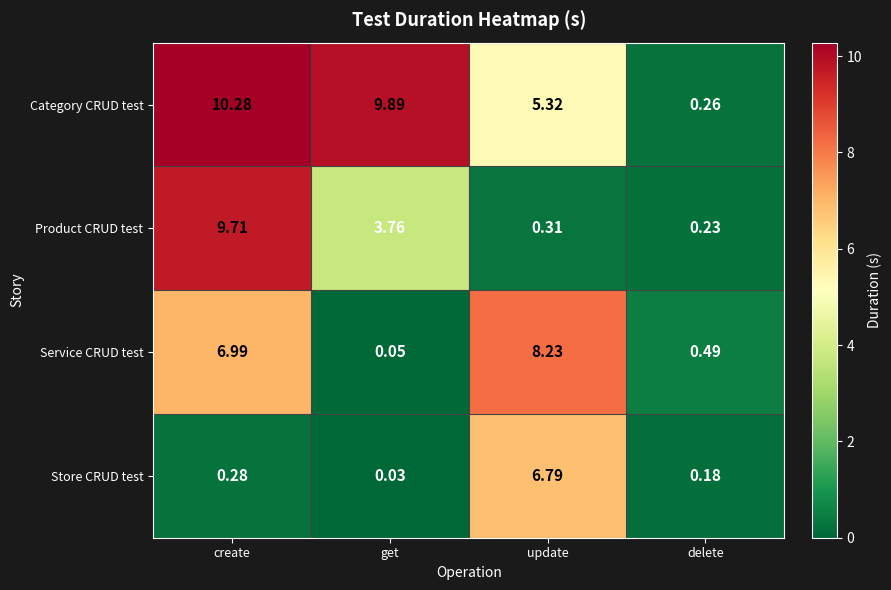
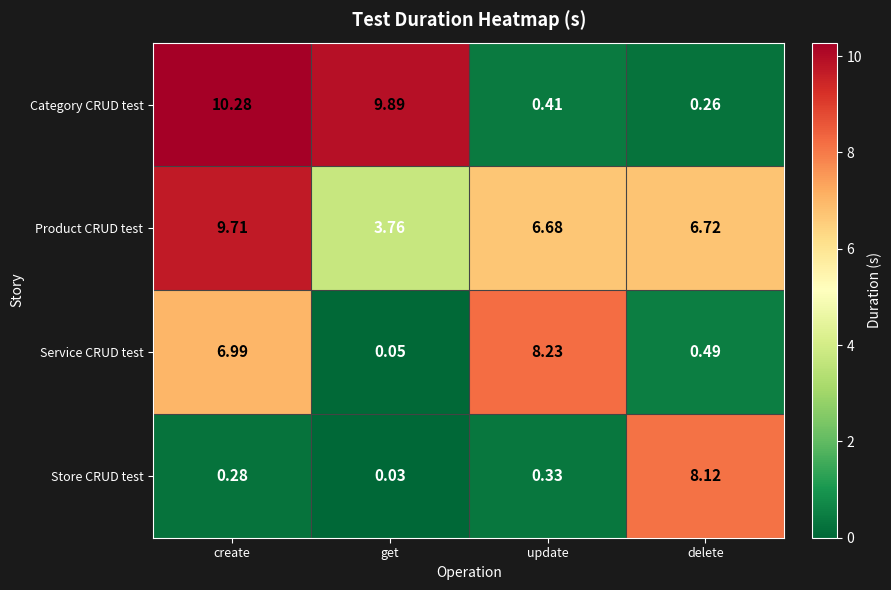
Category CRUD test, update: 5.32 -> 0.41
Product CRUD test, update: 0.31 -> 6.68
Product CRUD test, delete: 0.23 -> 6.72
Store CRUD test, update: 6.79 -> 0.33
Store CRUD test, delete: 0.18 -> 8.12
